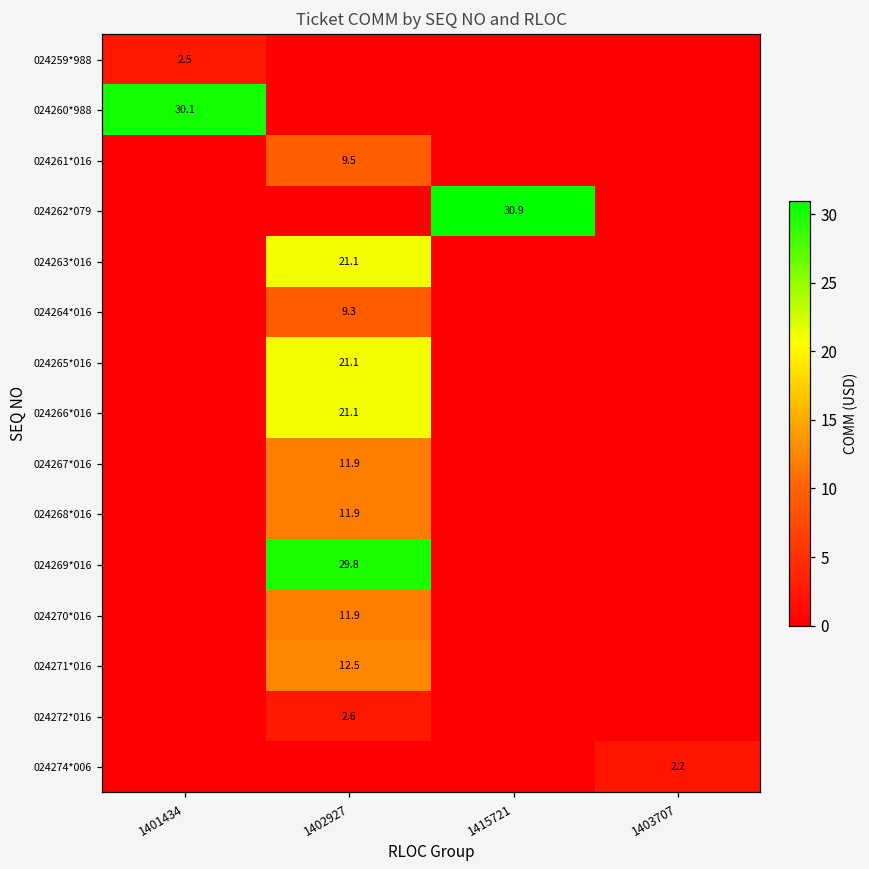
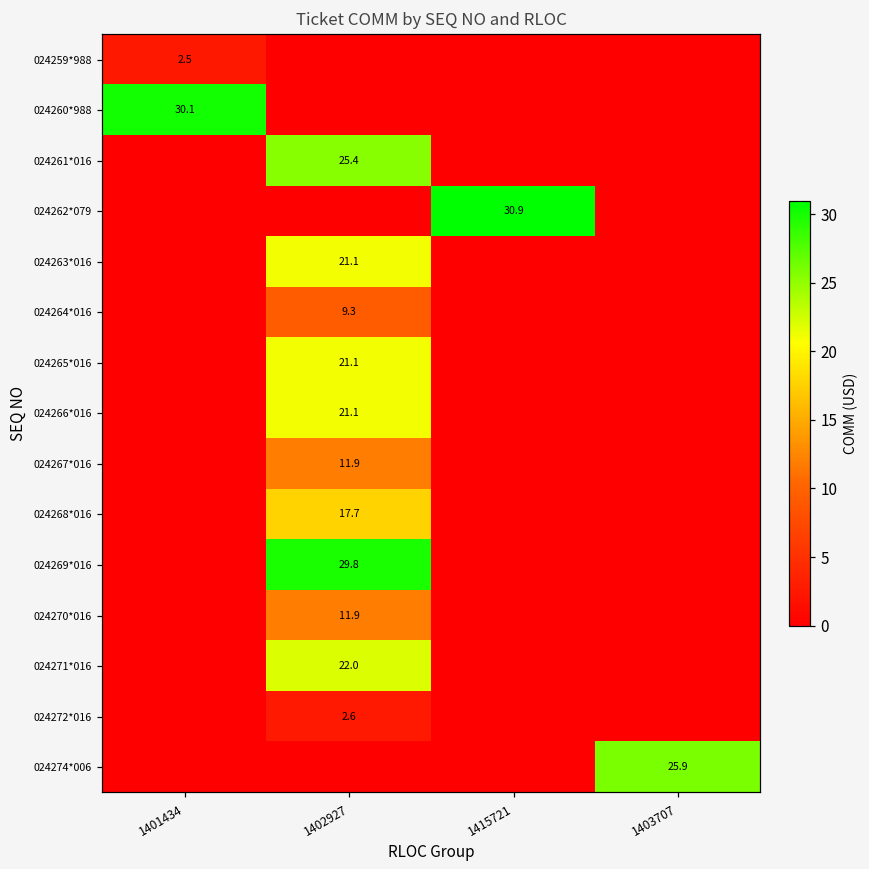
024261*016, 1402927: 9.5 -> 25.4
024268*016, 1402927: 11.9 -> 17.7
024271*016, 1402927: 12.5 -> 22.0
024274*006, 1403707: 2.2 -> 25.9
